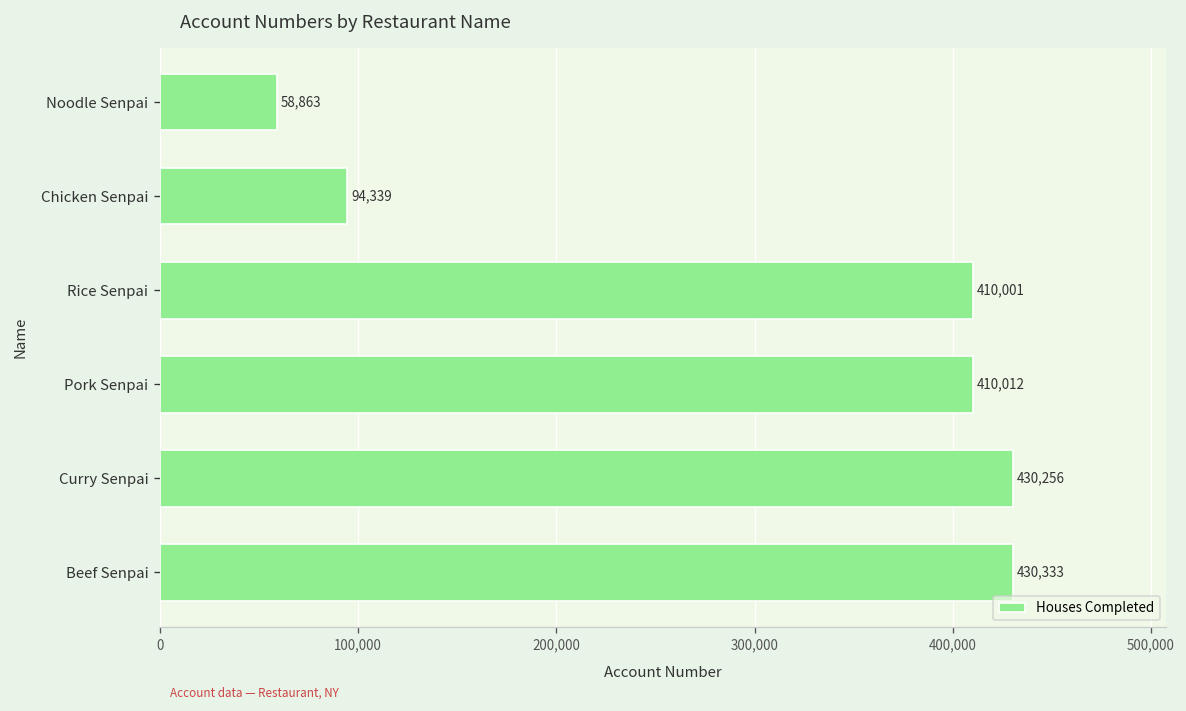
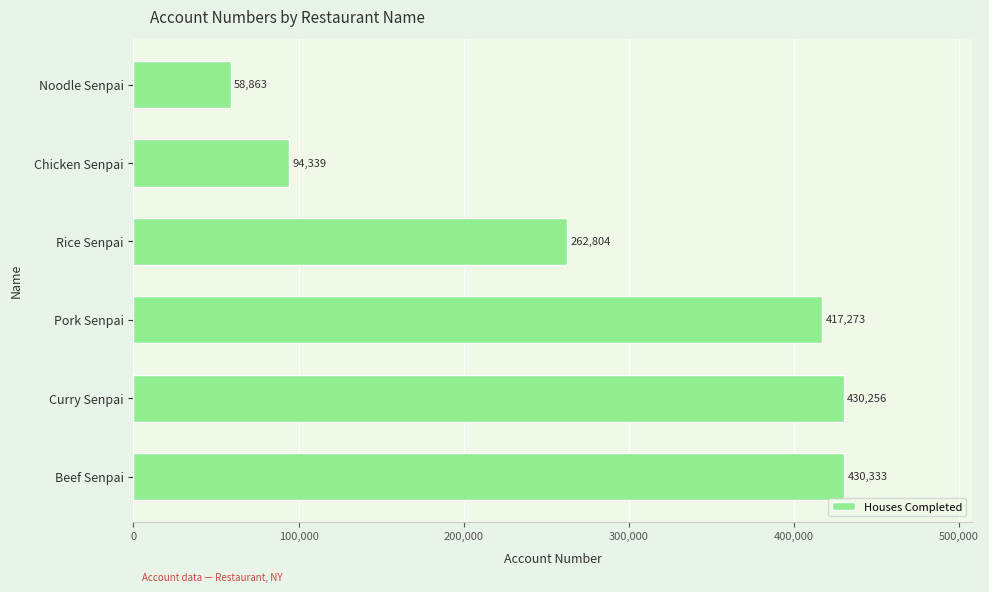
Rice Senpai: 410,001 -> 262,804
Pork Senpai: 410,012 -> 417,273
